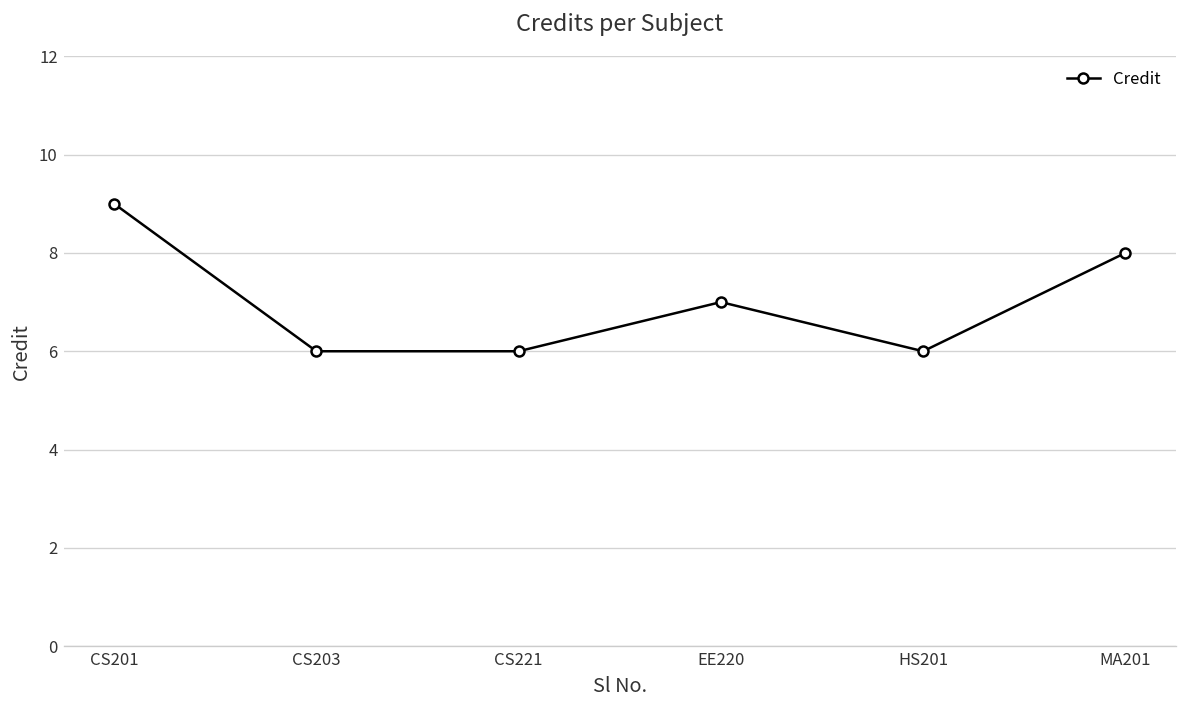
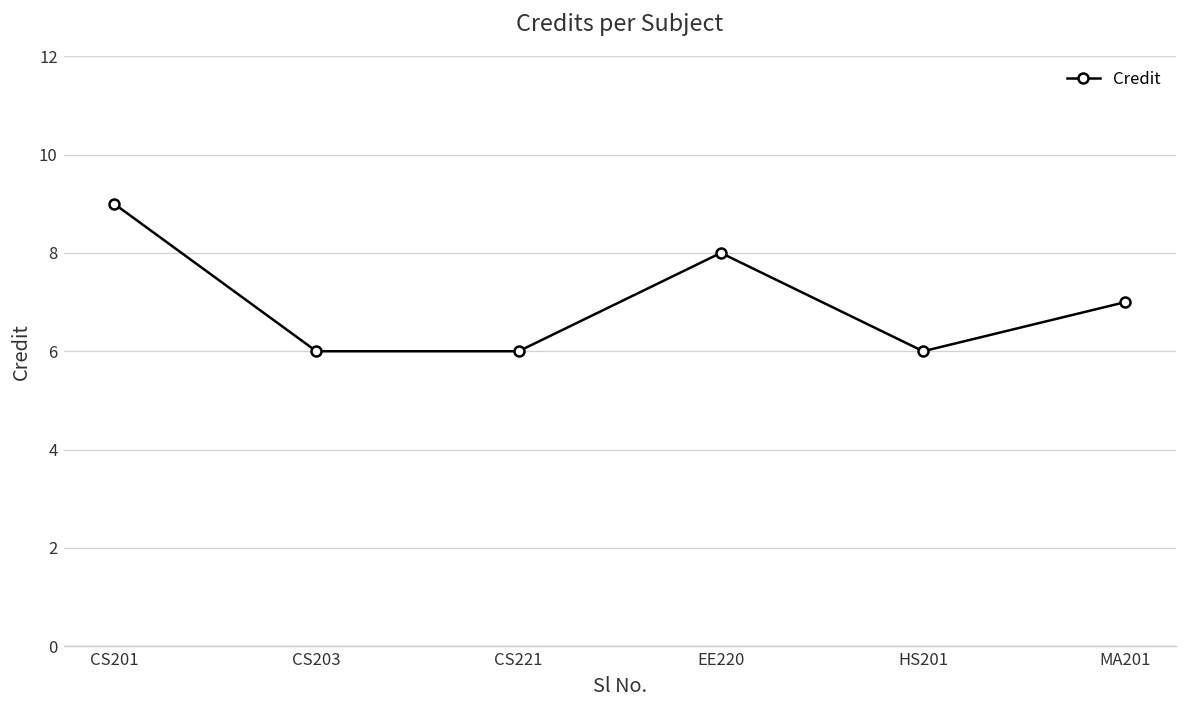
EE220: 7 -> 8
MA201: 8 -> 7
